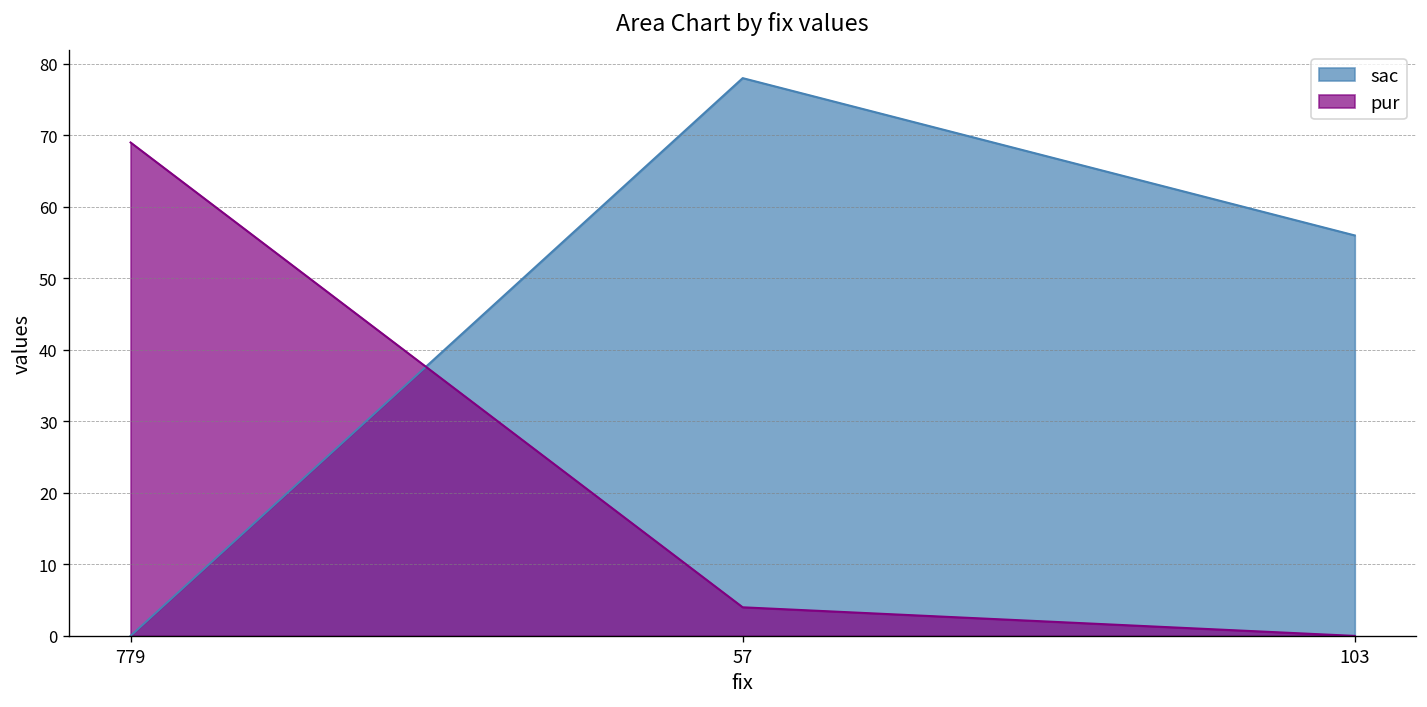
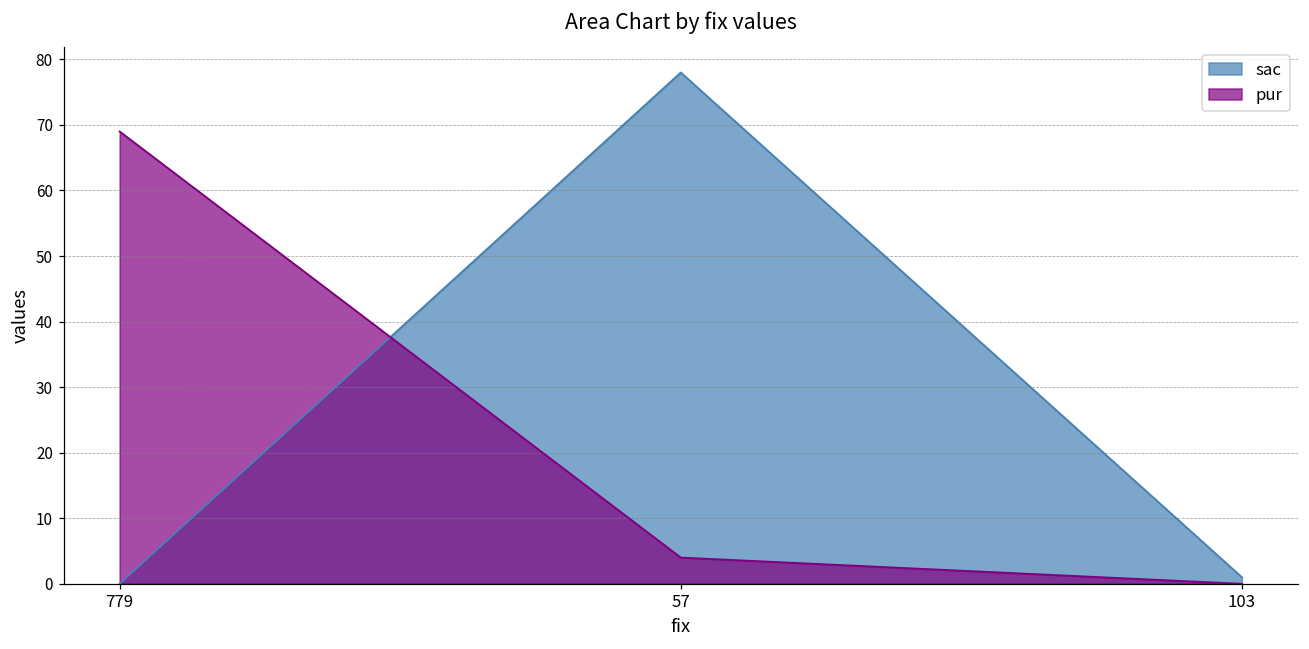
sac, 103: 56 -> 1
